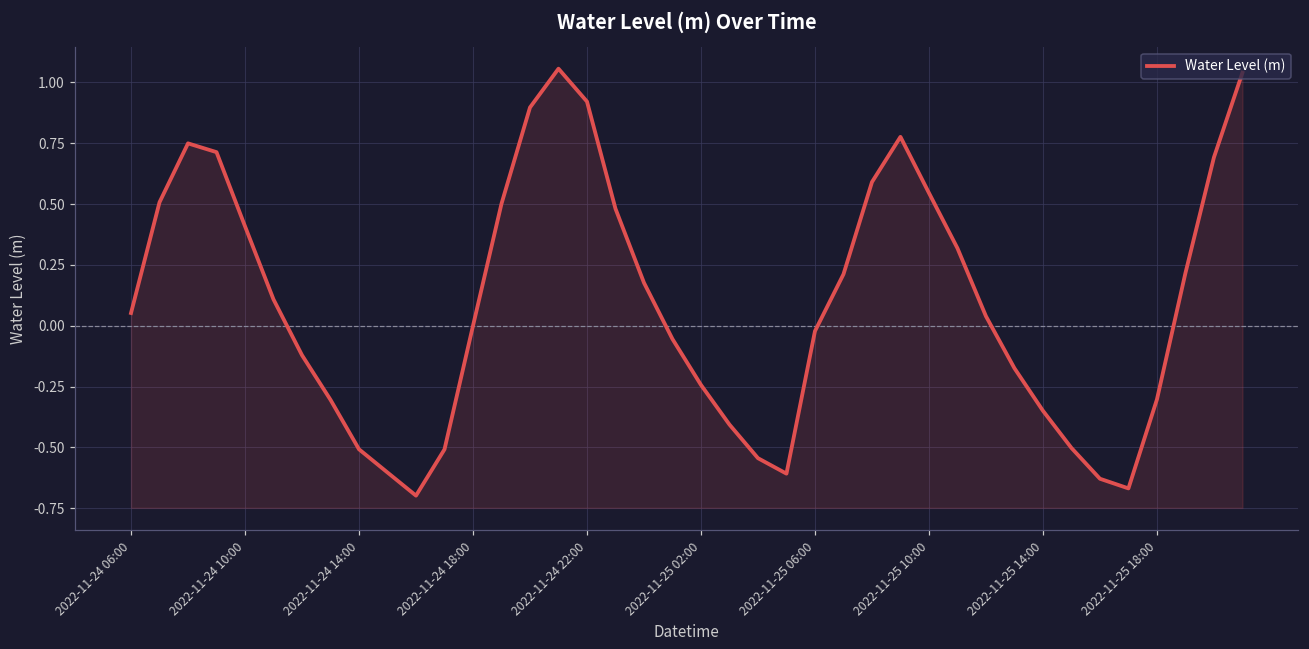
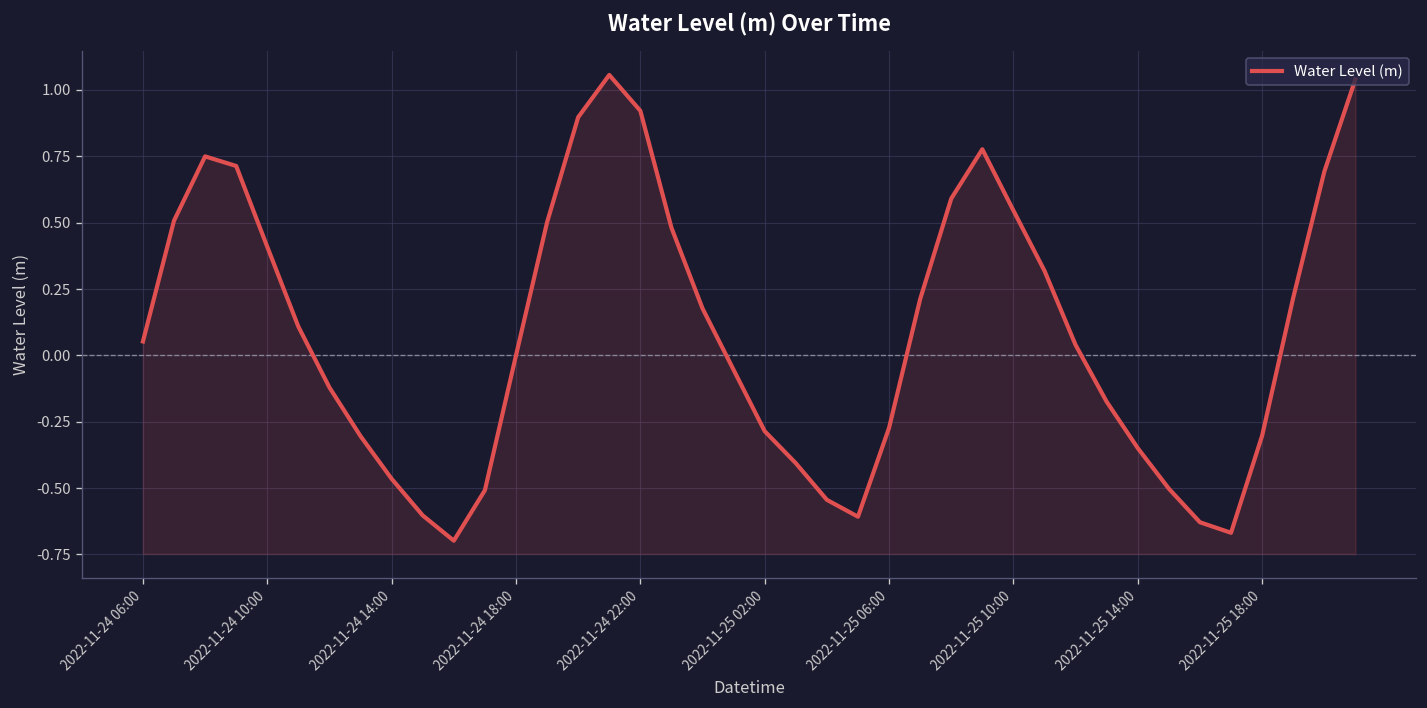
2022-11-24 14:00: -0.51 -> -0.46
2022-11-25 02:00: -0.24 -> -0.29
2022-11-25 06:00: -0.02 -> -0.27
